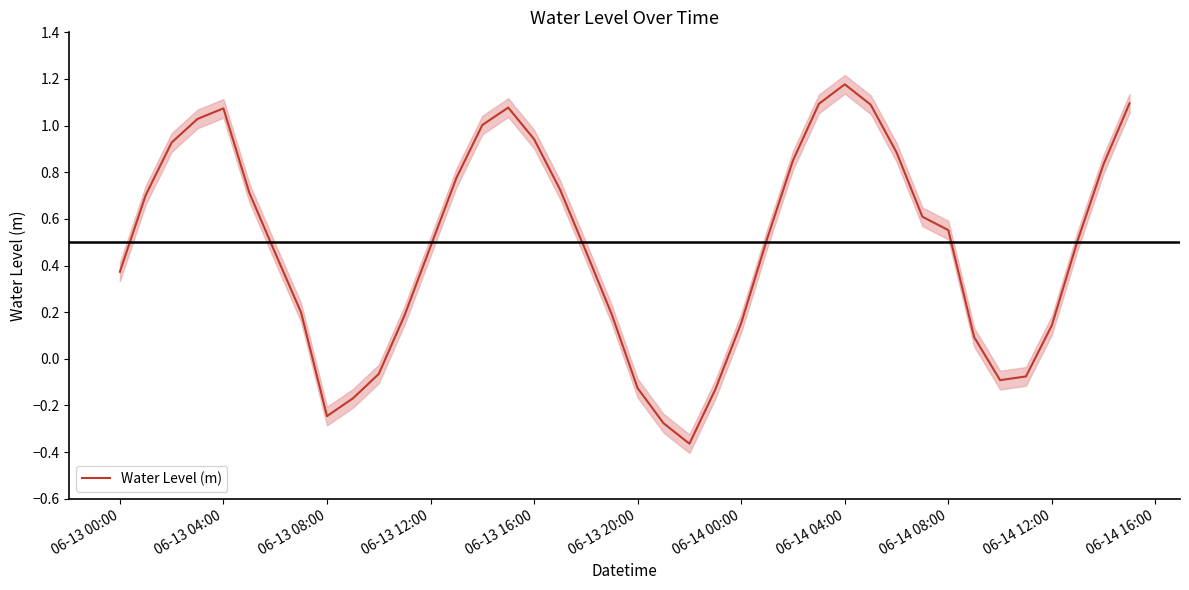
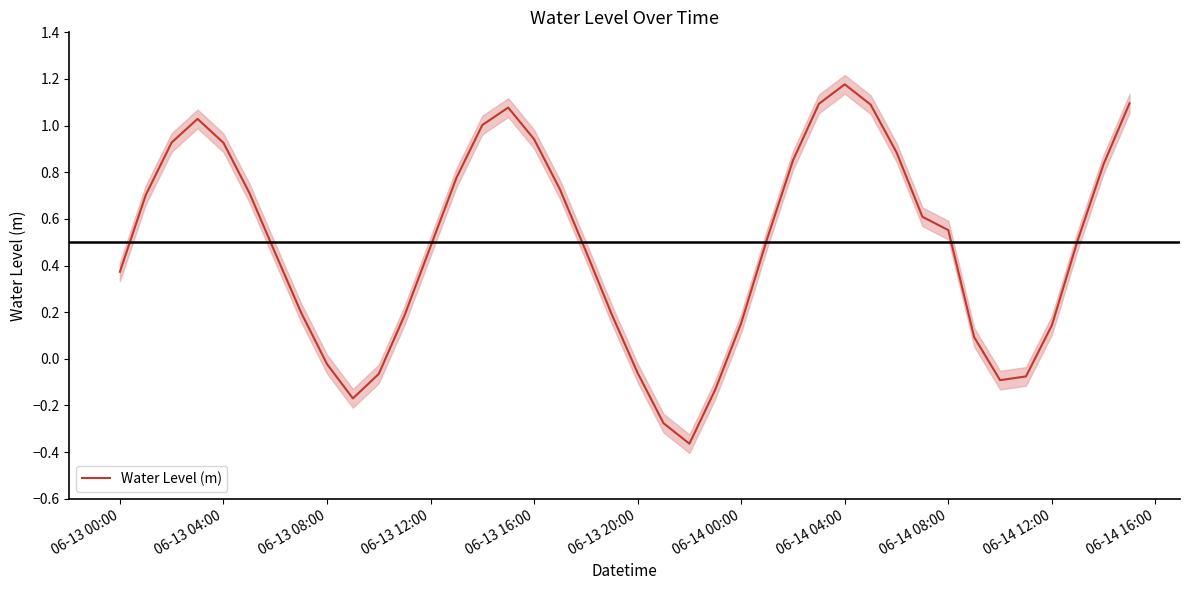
Water Level (m), 06-13 04:00: 1.07 -> 0.93
Water Level (m), 06-13 08:00: -0.25 -> -0.02
Water Level (m), 06-13 20:00: -0.13 -> -0.06
